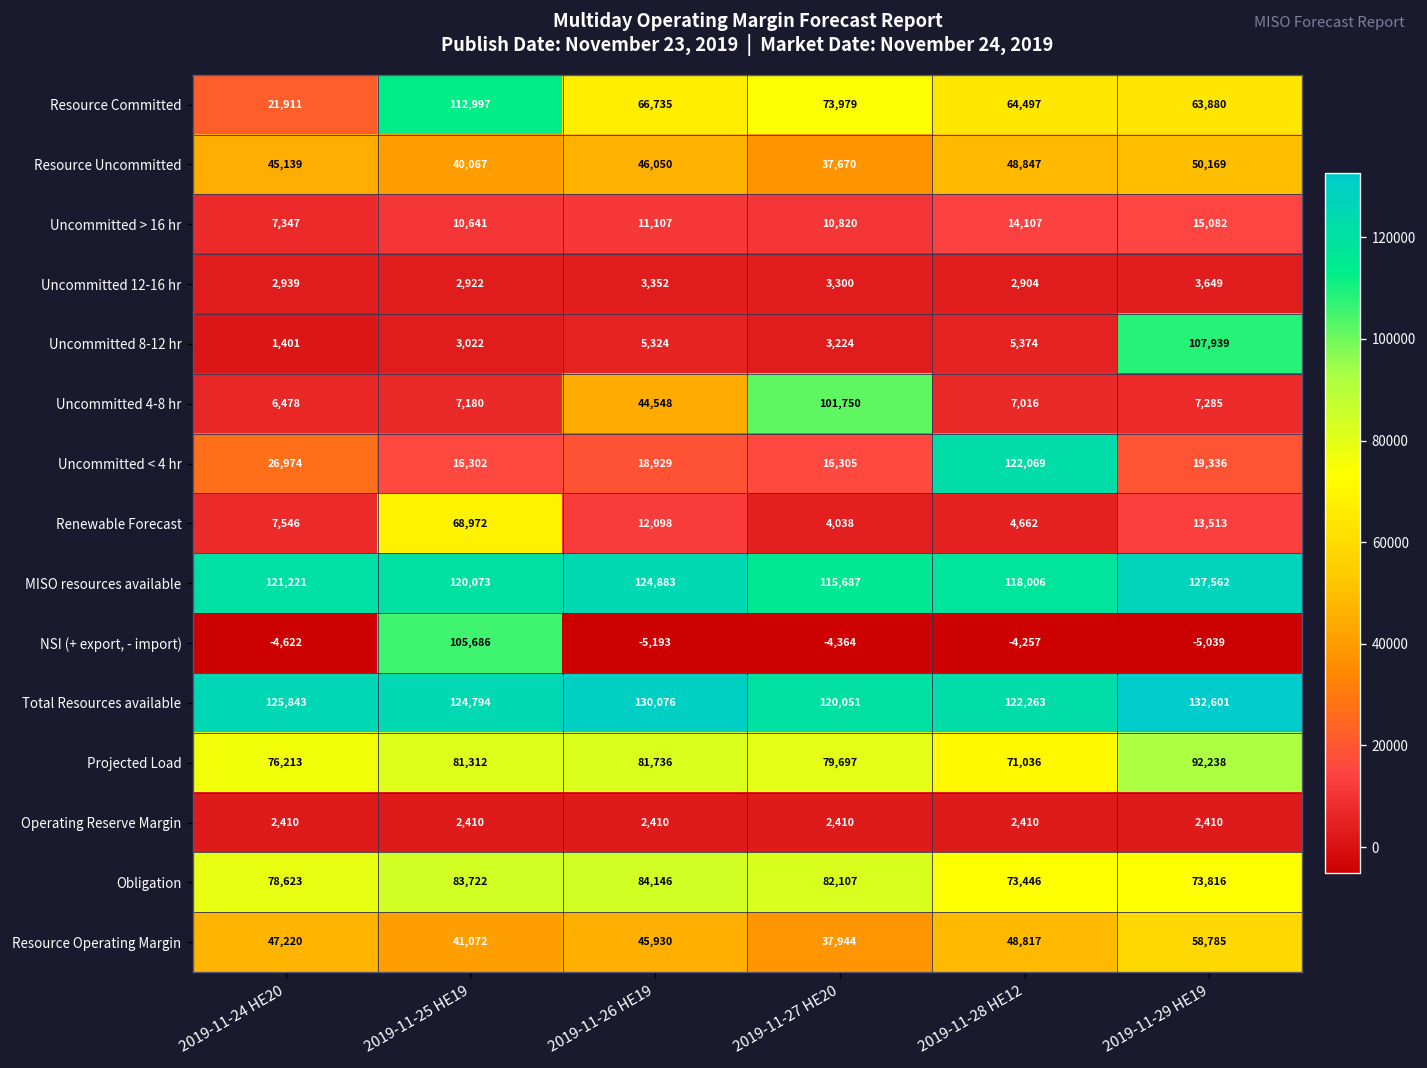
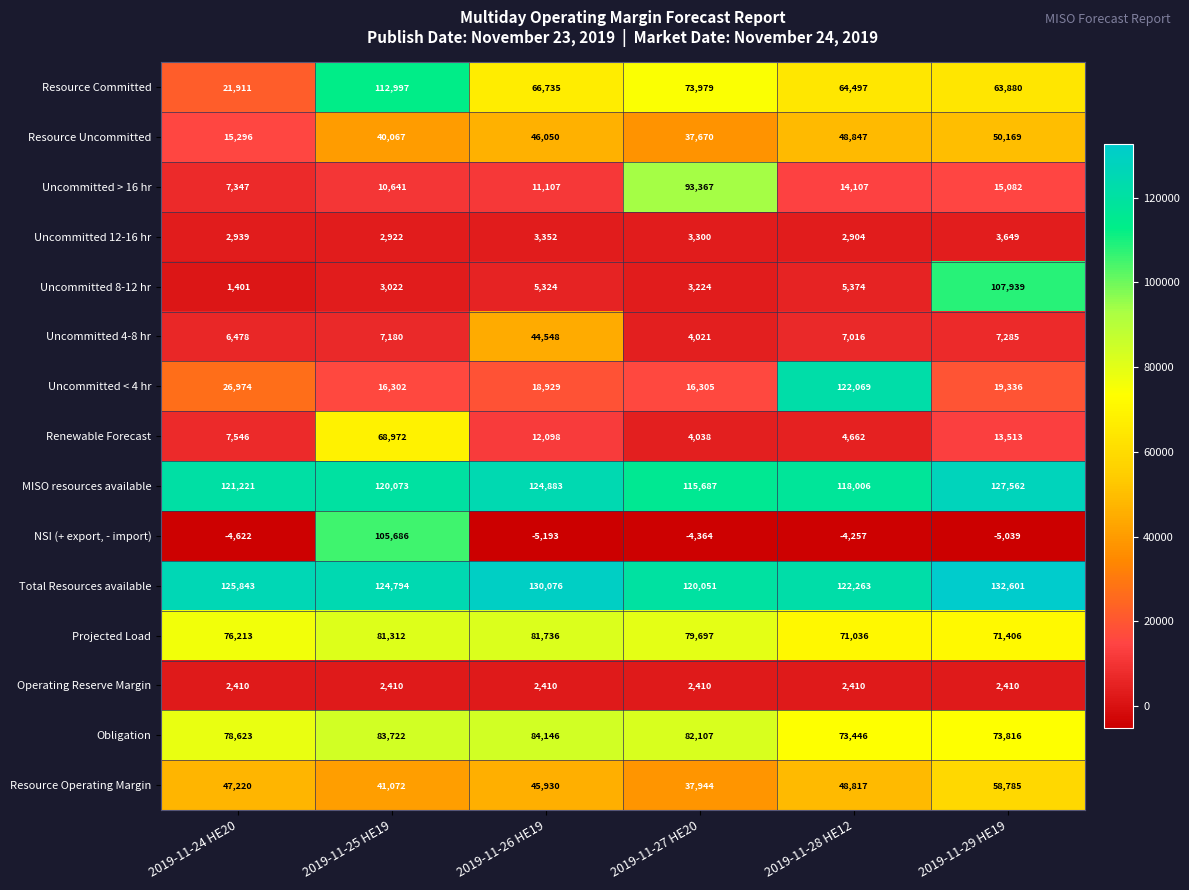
Resource Uncommitted, 2019-11-24 HE20: 45,139 -> 15,296
Uncommitted > 16 hr, 2019-11-27 HE20: 10,820 -> 93,367
Uncommitted 4-8 hr, 2019-11-27 HE20: 101,750 -> 4,021
Projected Load, 2019-11-29 HE19: 92,238 -> 71,406
